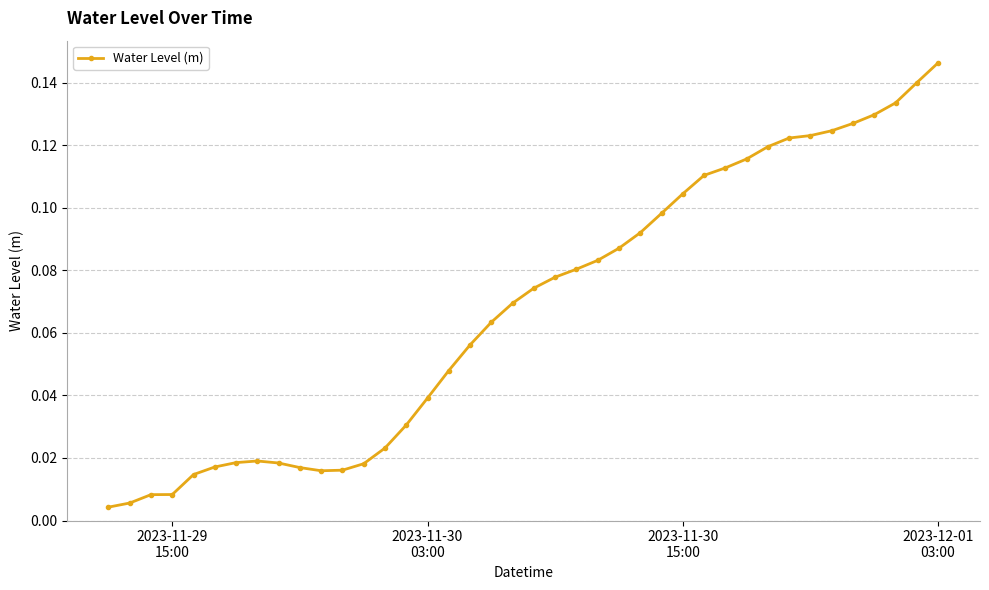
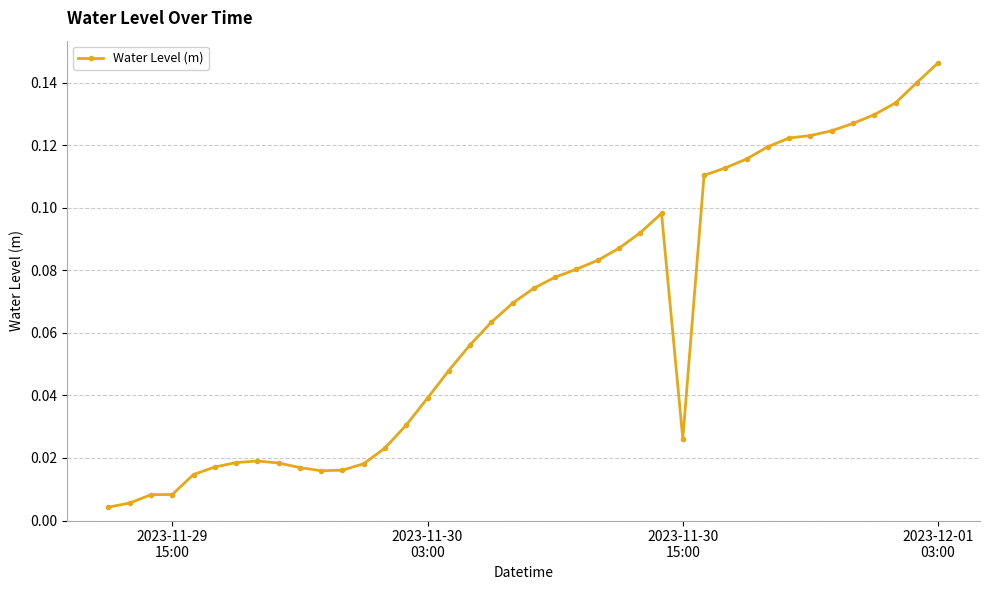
2023-11-30 15:00: 0.104 -> 0.026
